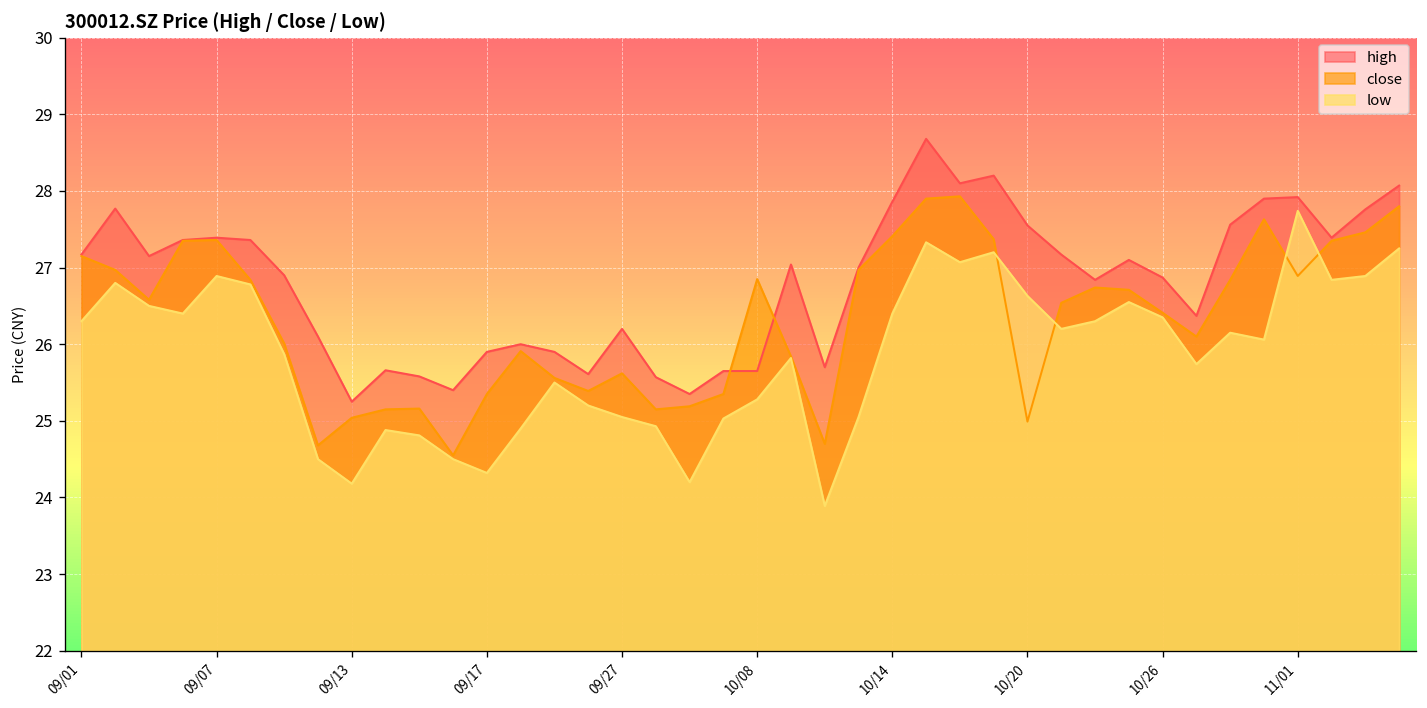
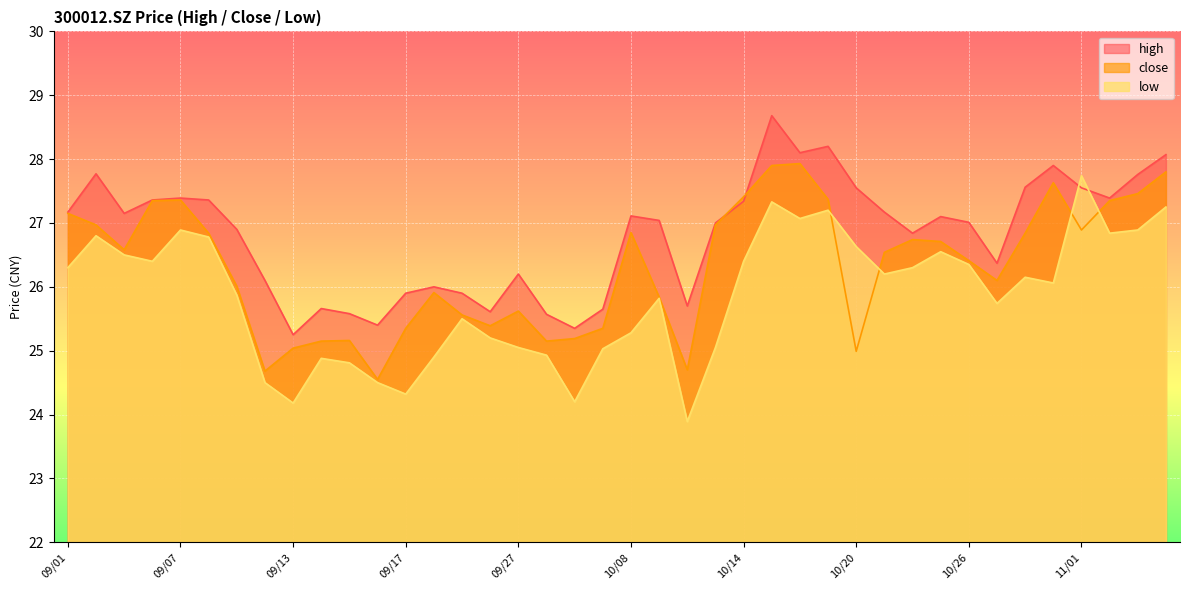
high, 10/08: 25.7 -> 27.1
high, 10/14: 27.9 -> 27.3
high, 10/26: 26.9 -> 27.0
high, 11/01: 27.9 -> 27.6
